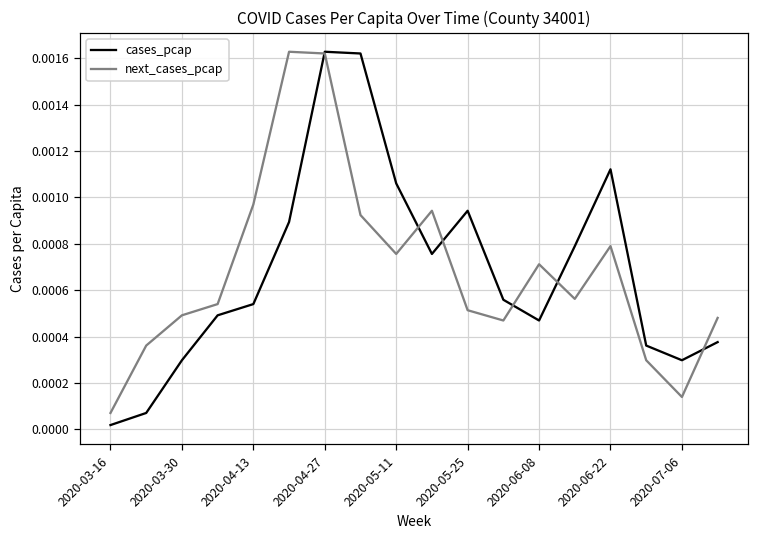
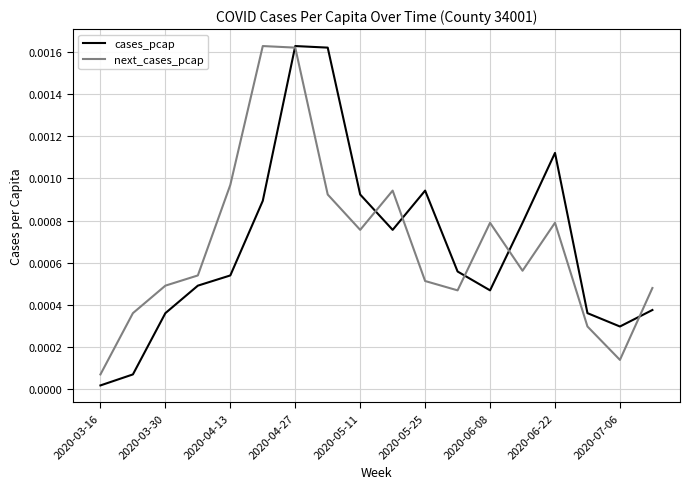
cases_pcap, 2020-03-30: 0.00030 -> 0.00036
cases_pcap, 2020-05-11: 0.00106 -> 0.00092
next_cases_pcap, 2020-06-08: 0.00071 -> 0.00079
